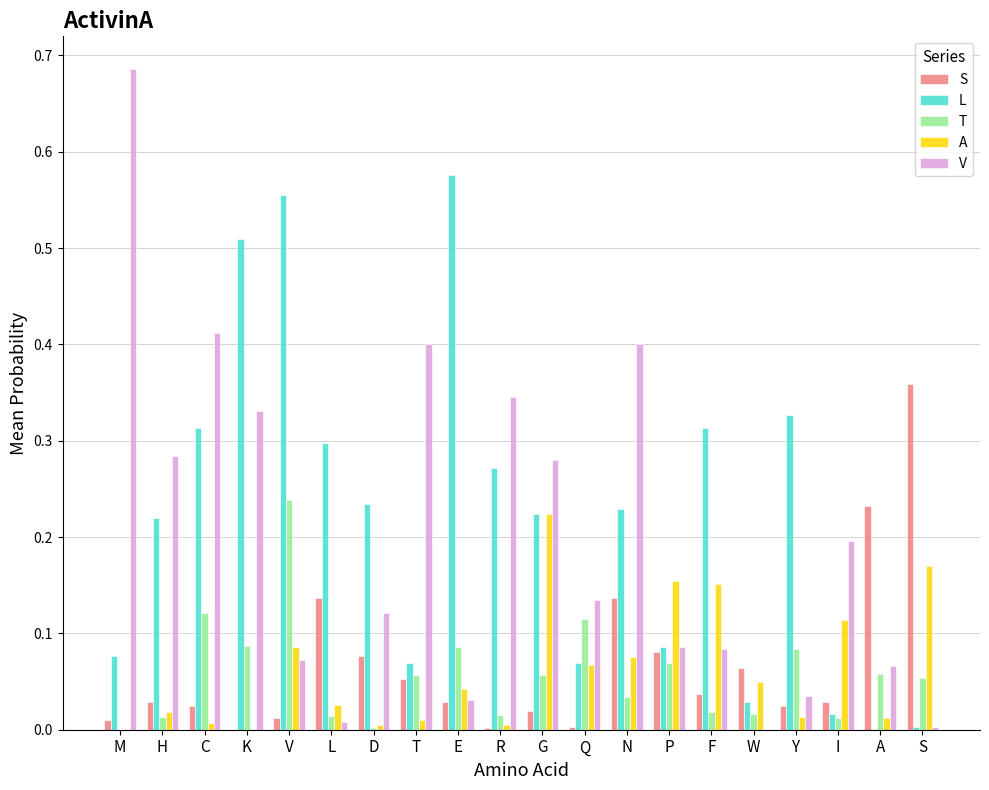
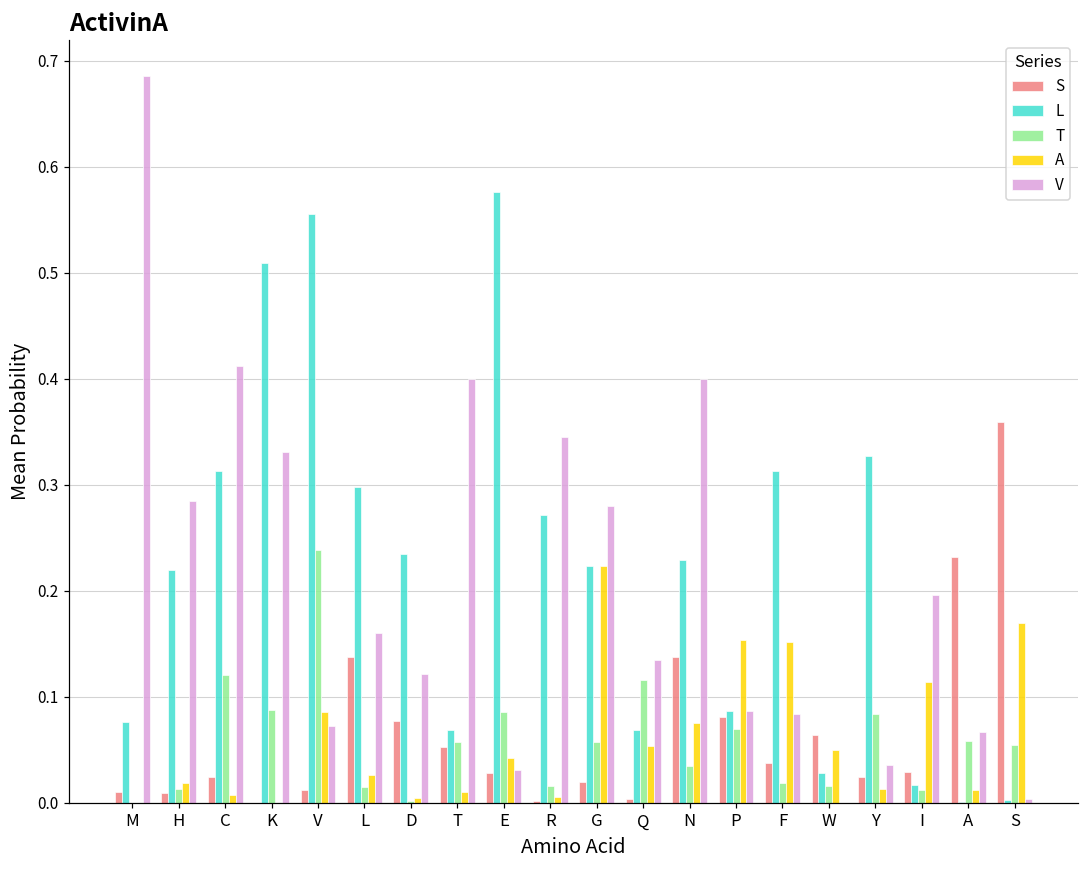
S, H: 0.03 -> 0.01
V, L: 0.01 -> 0.16
A, Q: 0.07 -> 0.05
